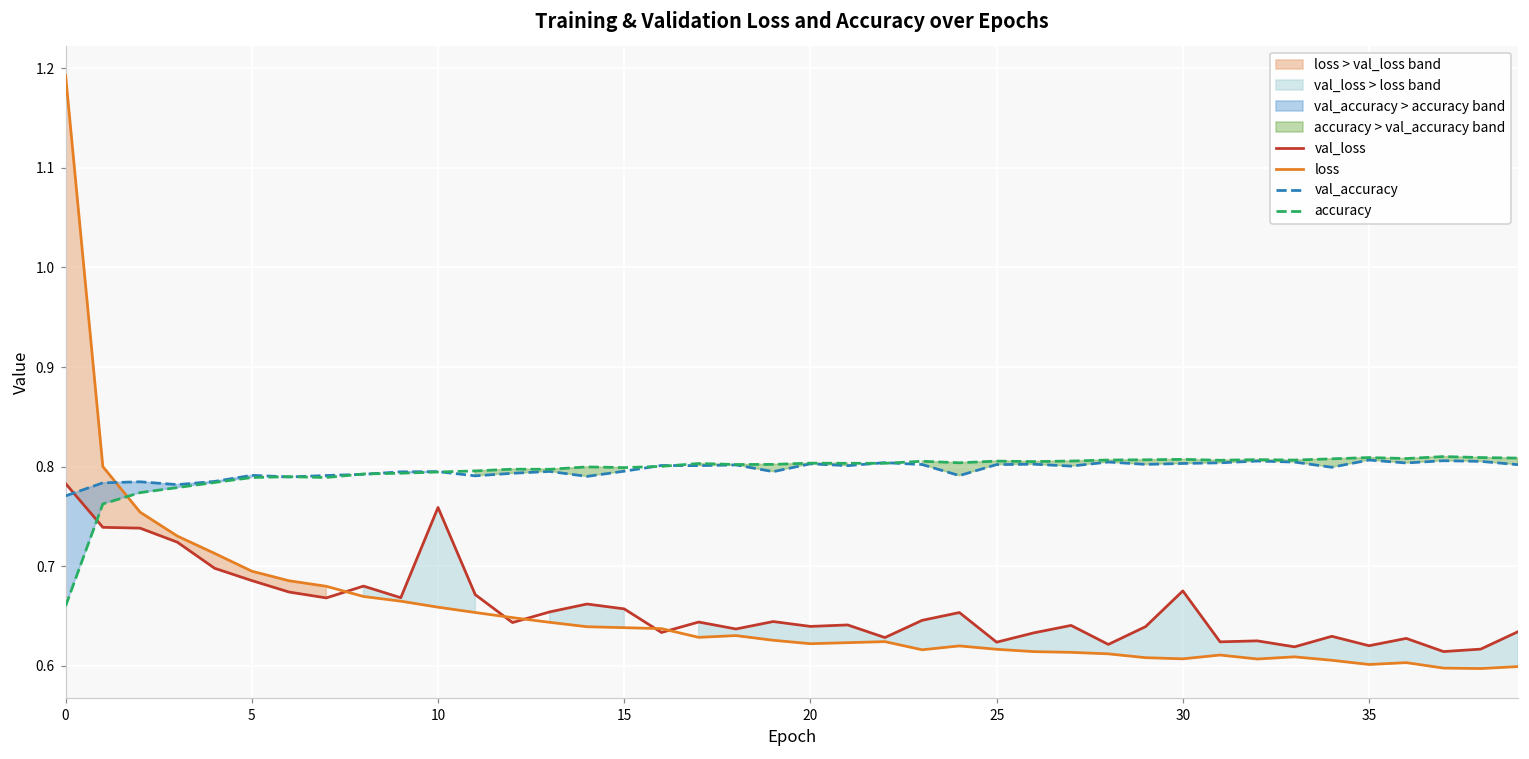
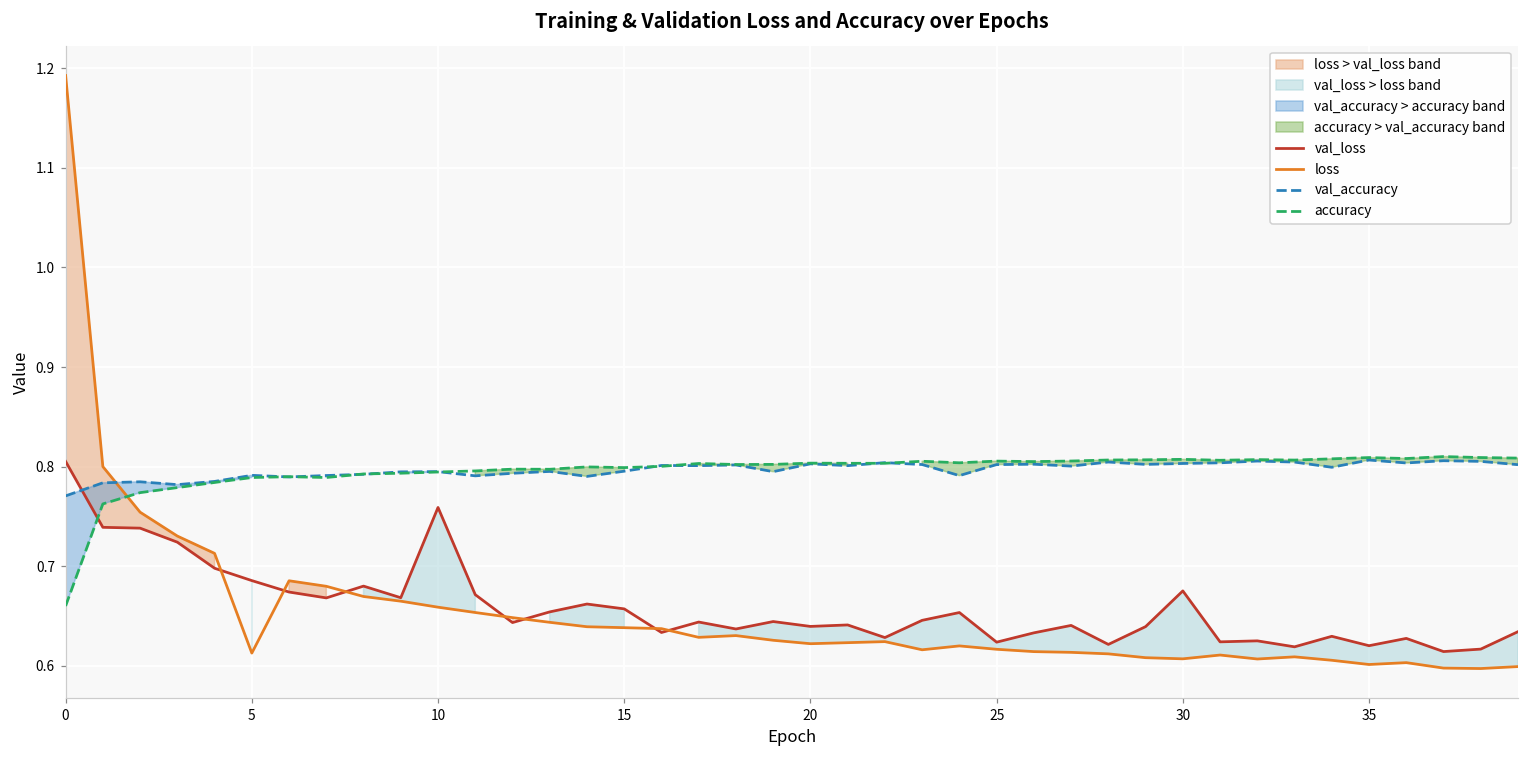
val_loss, 0: 0.78 -> 0.81
loss, 5: 0.69 -> 0.61
